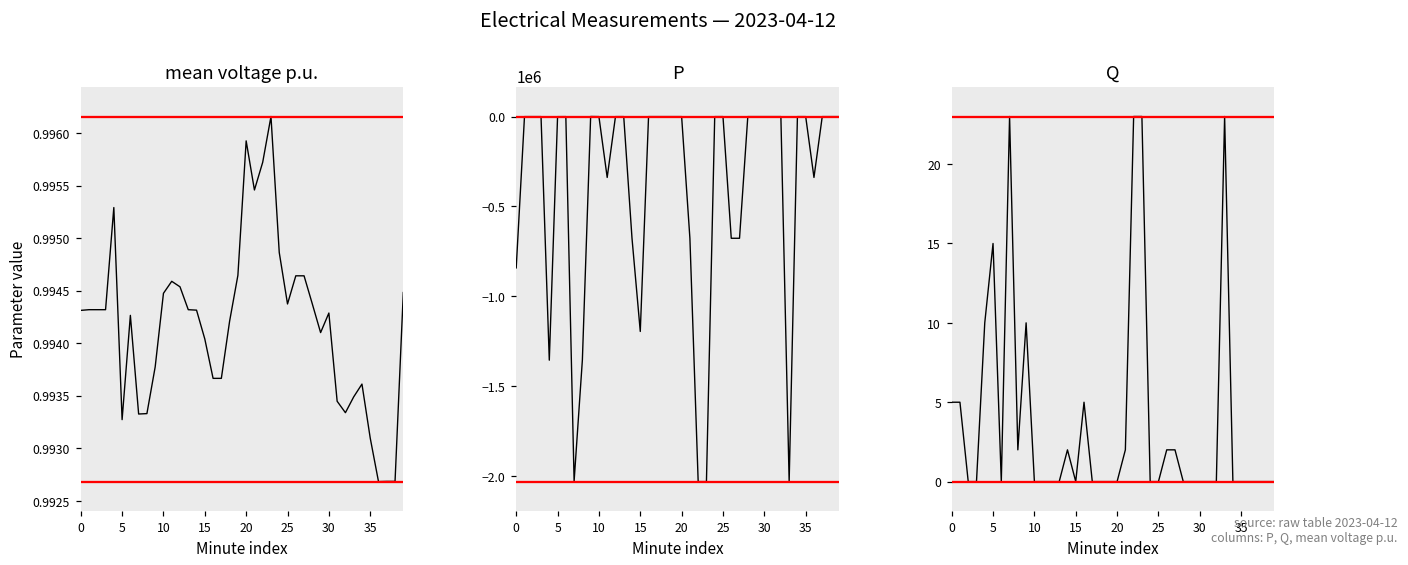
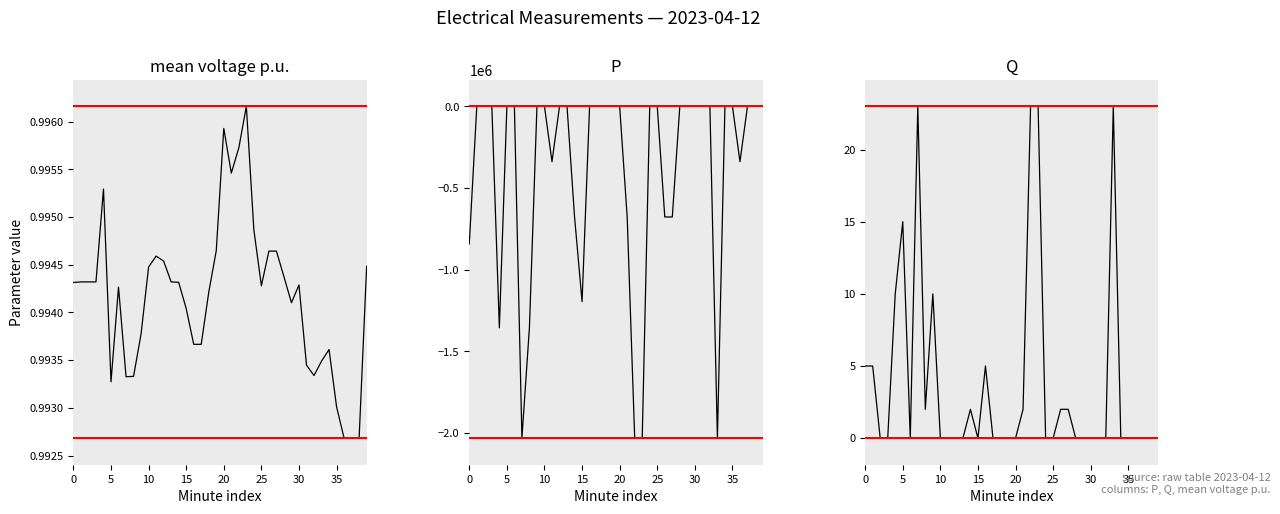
mean voltage p.u., 25: 0.9944 -> 0.9943
mean voltage p.u., 35: 0.9931 -> 0.9930
